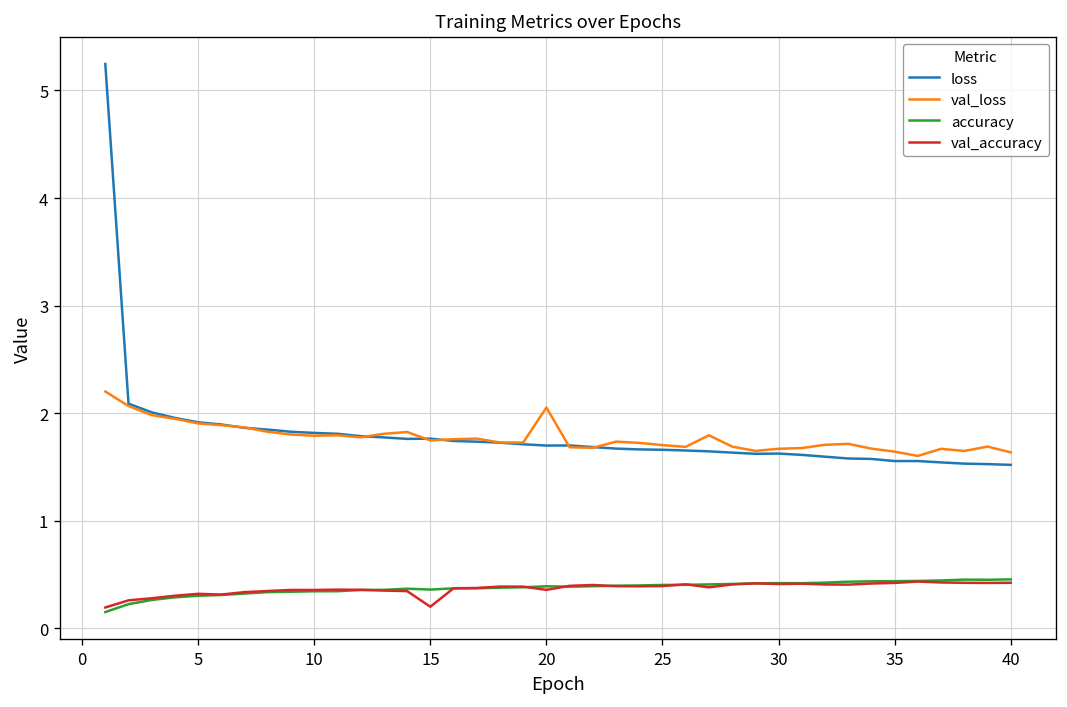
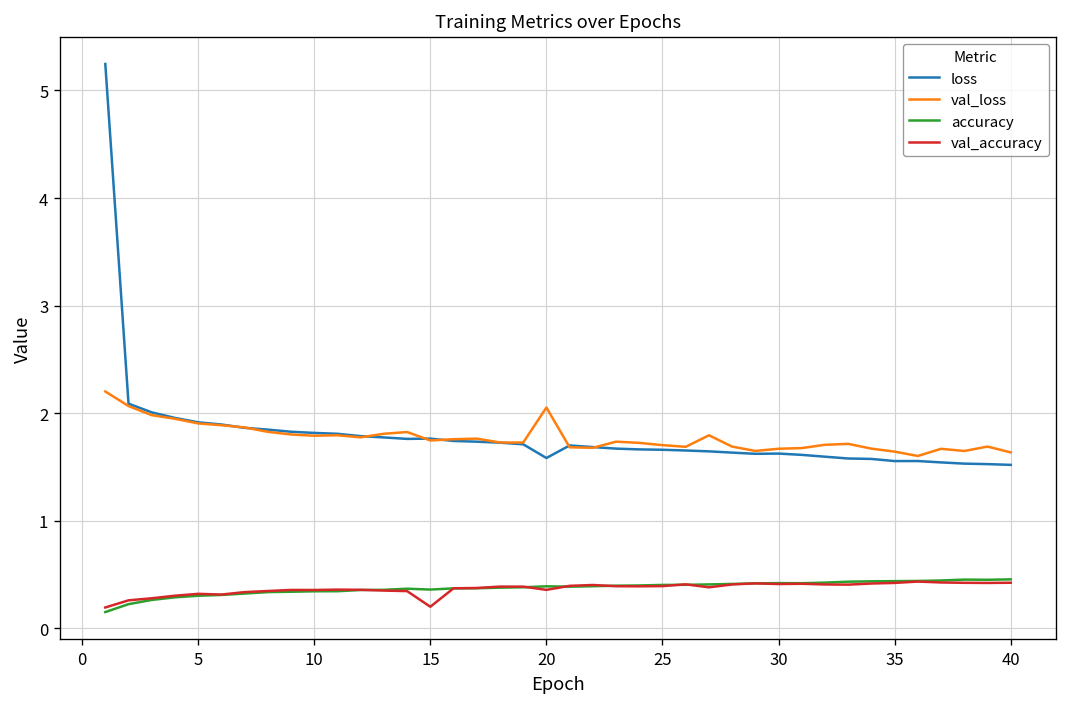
loss, 20: 1.7 -> 1.6
